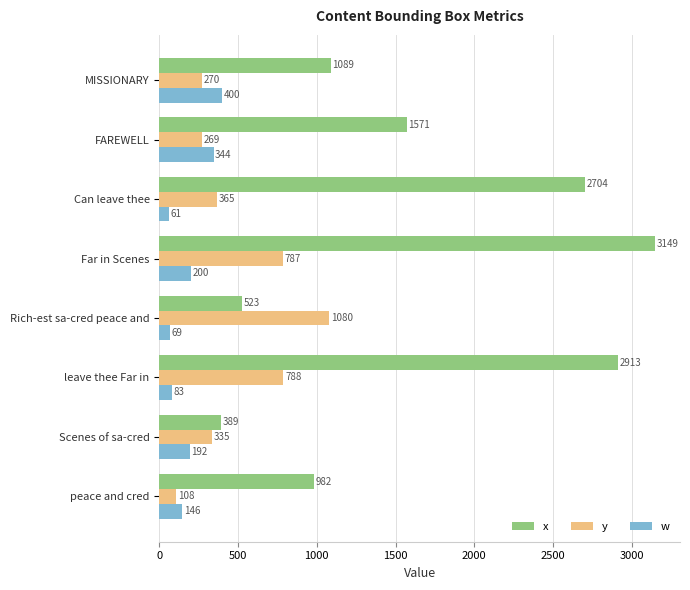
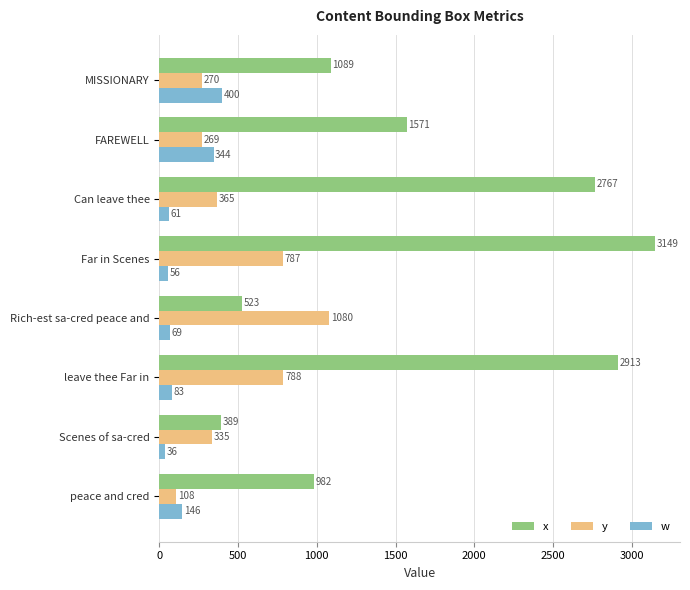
x, Can leave thee: 2704 -> 2767
w, Far in Scenes: 200 -> 56
w, Scenes of sa-cred: 192 -> 36
